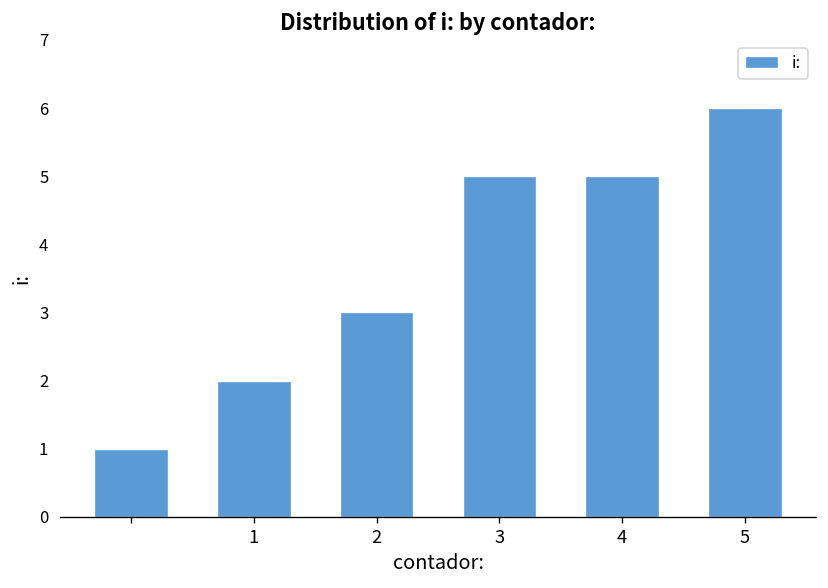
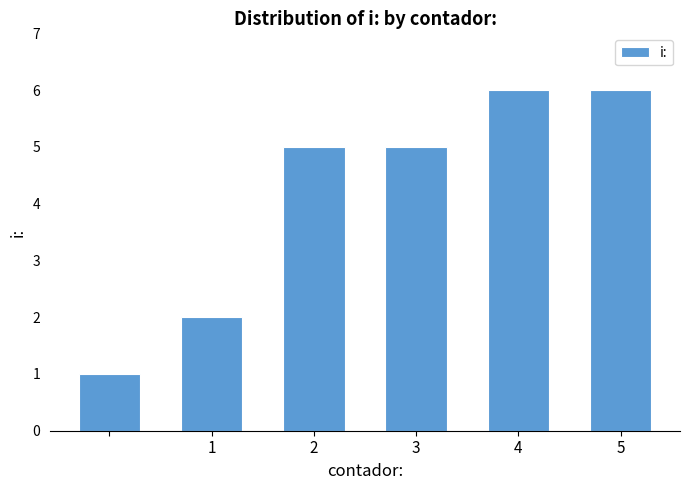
2: 3 -> 5
4: 5 -> 6
